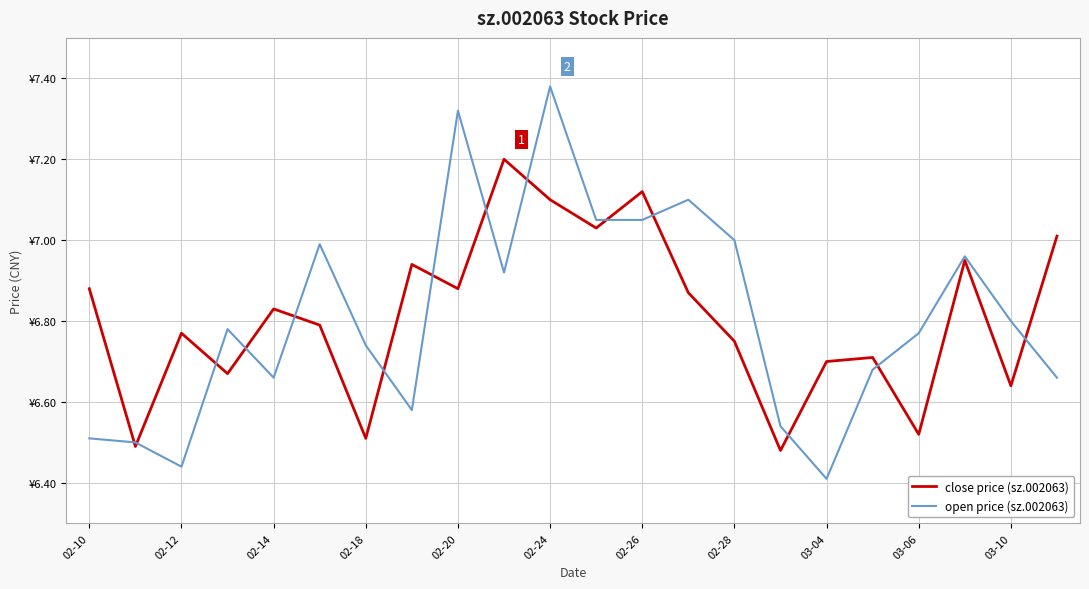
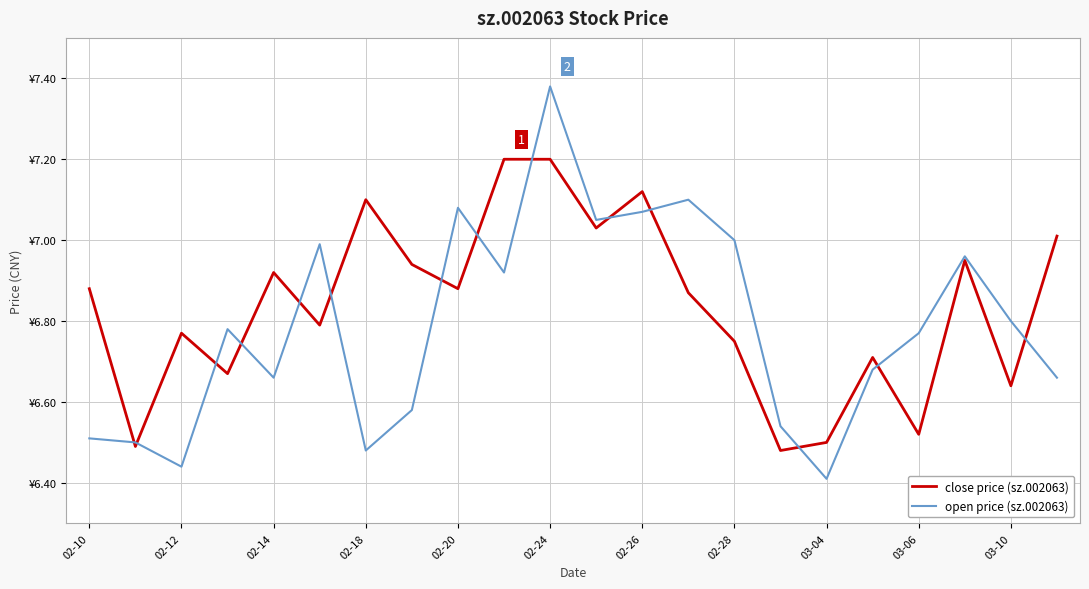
close price (sz.002063), 02-14: ¥6.83 -> ¥6.92
close price (sz.002063), 02-18: ¥6.51 -> ¥7.10
open price (sz.002063), 02-18: ¥6.74 -> ¥6.48
open price (sz.002063), 02-20: ¥7.32 -> ¥7.08
close price (sz.002063), 02-24: ¥7.1 -> ¥7.2
open price (sz.002063), 02-26: ¥7.05 -> ¥7.07
close price (sz.002063), 03-04: ¥6.7 -> ¥6.5
